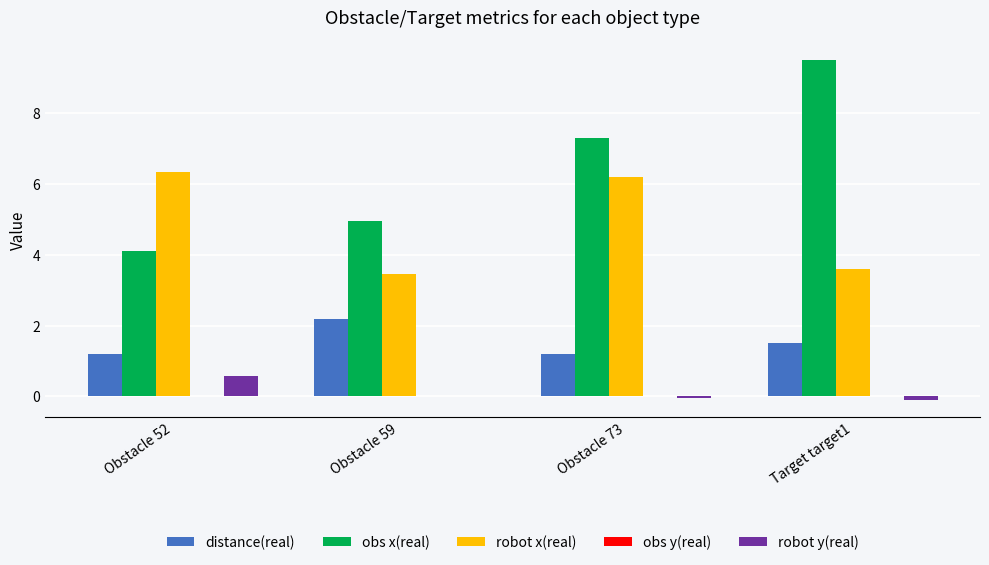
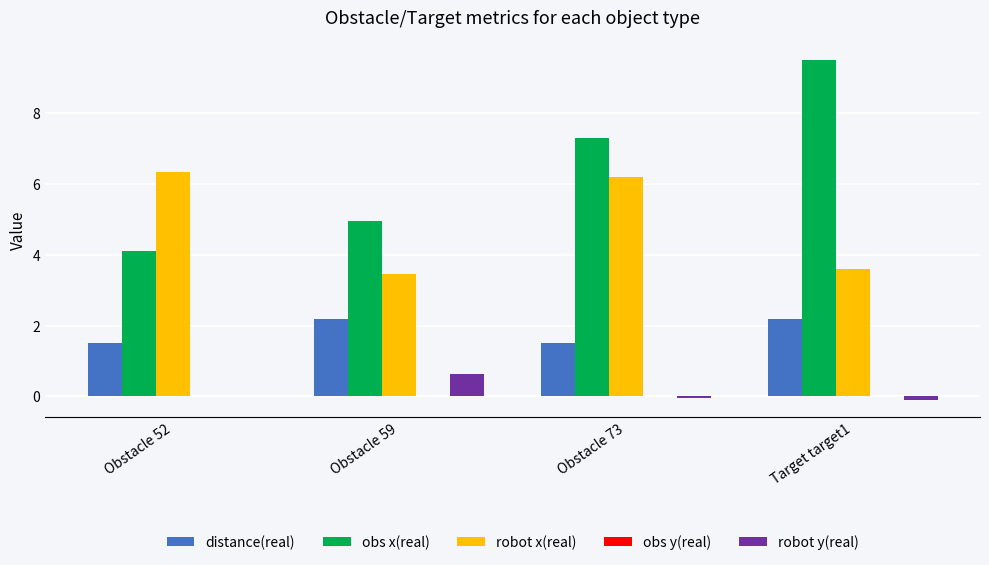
distance(real), Obstacle 52: 1.2 -> 1.5
robot y(real), Obstacle 52: 0.6 -> 0.0
robot y(real), Obstacle 59: 0.0 -> 0.6
distance(real), Obstacle 73: 1.2 -> 1.5
distance(real), Target target1: 1.5 -> 2.2
